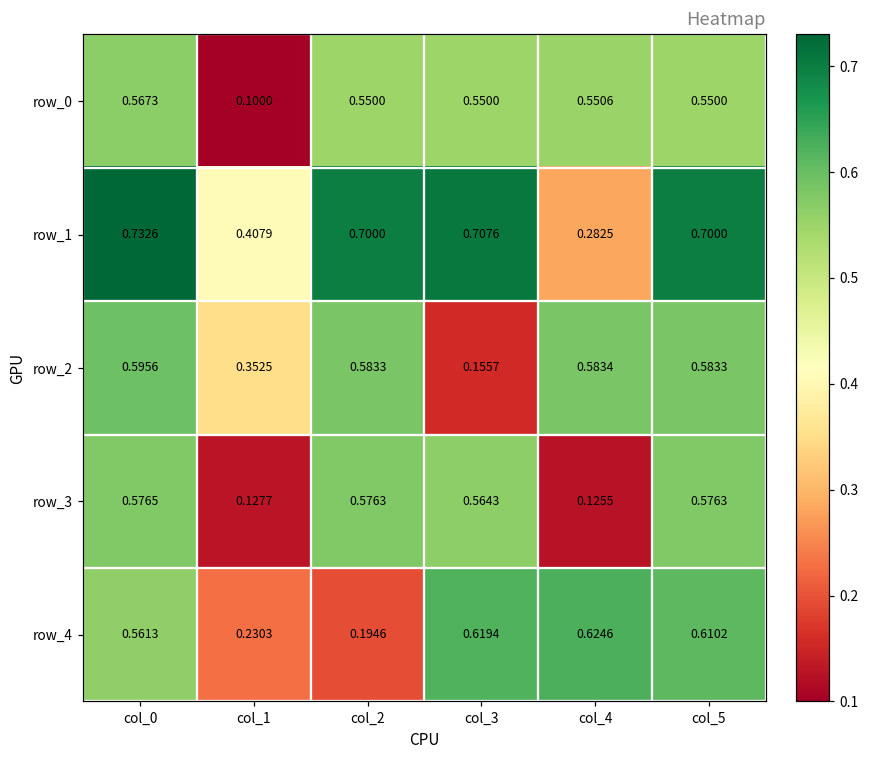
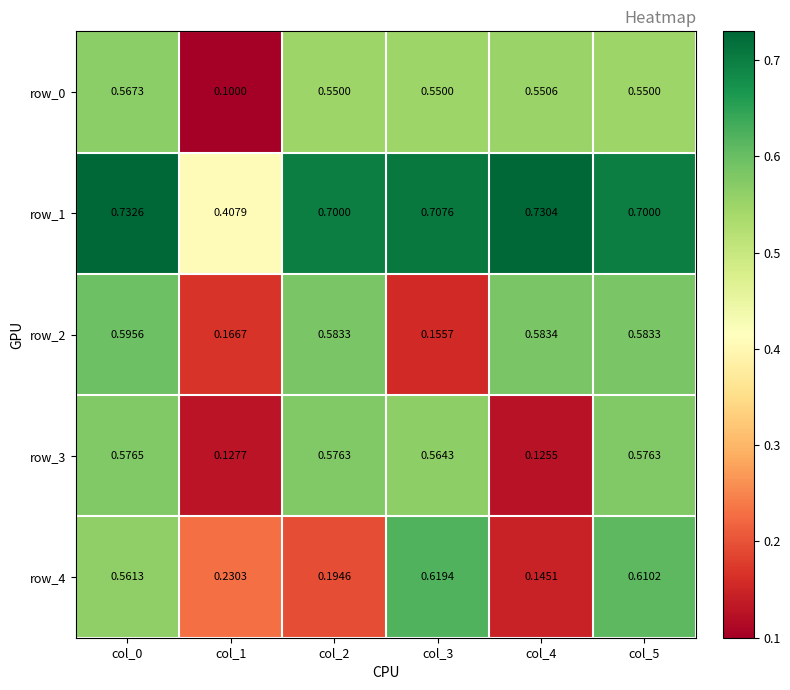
row_1, col_4: 0.2825 -> 0.7304
row_2, col_1: 0.3525 -> 0.1667
row_4, col_4: 0.6246 -> 0.1451
